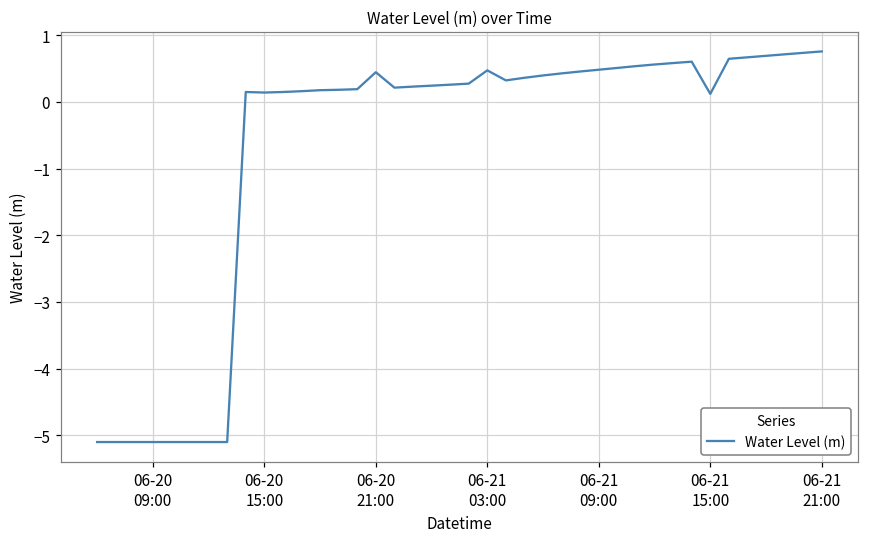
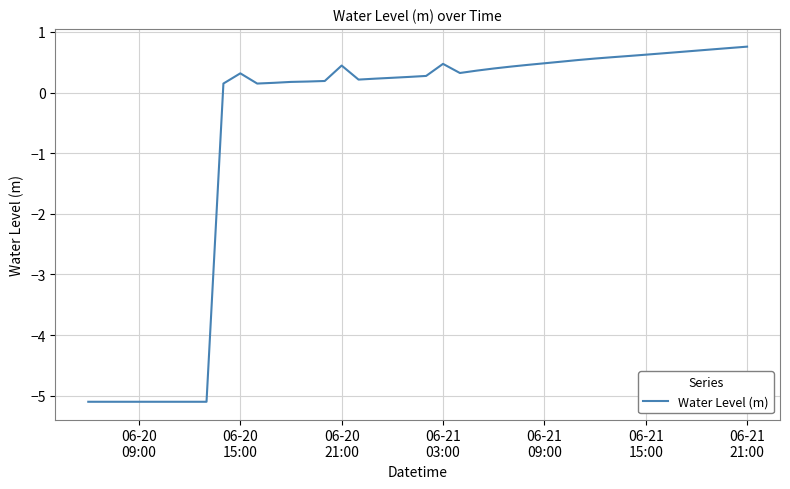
06-20 15:00: 0.1 -> 0.3
06-21 15:00: 0.1 -> 0.6
